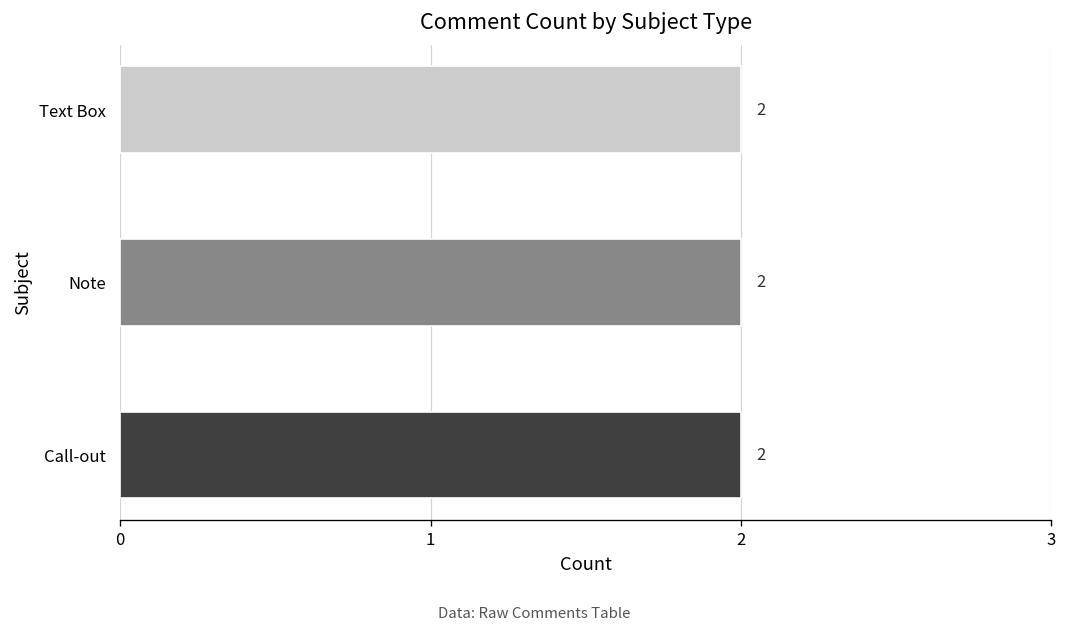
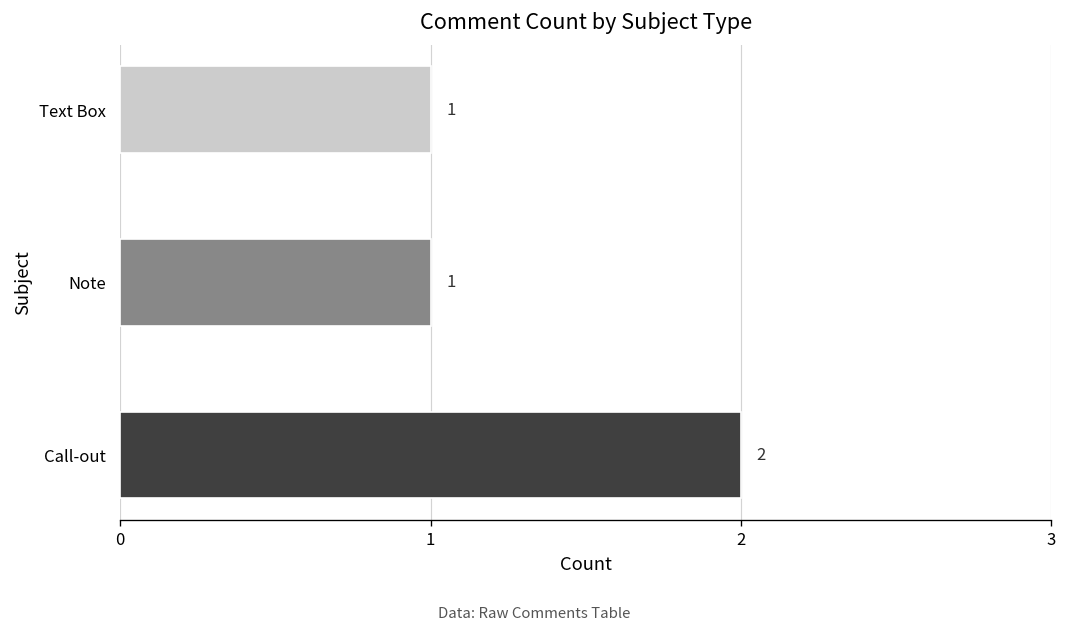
Text Box: 2 -> 1
Note: 2 -> 1
